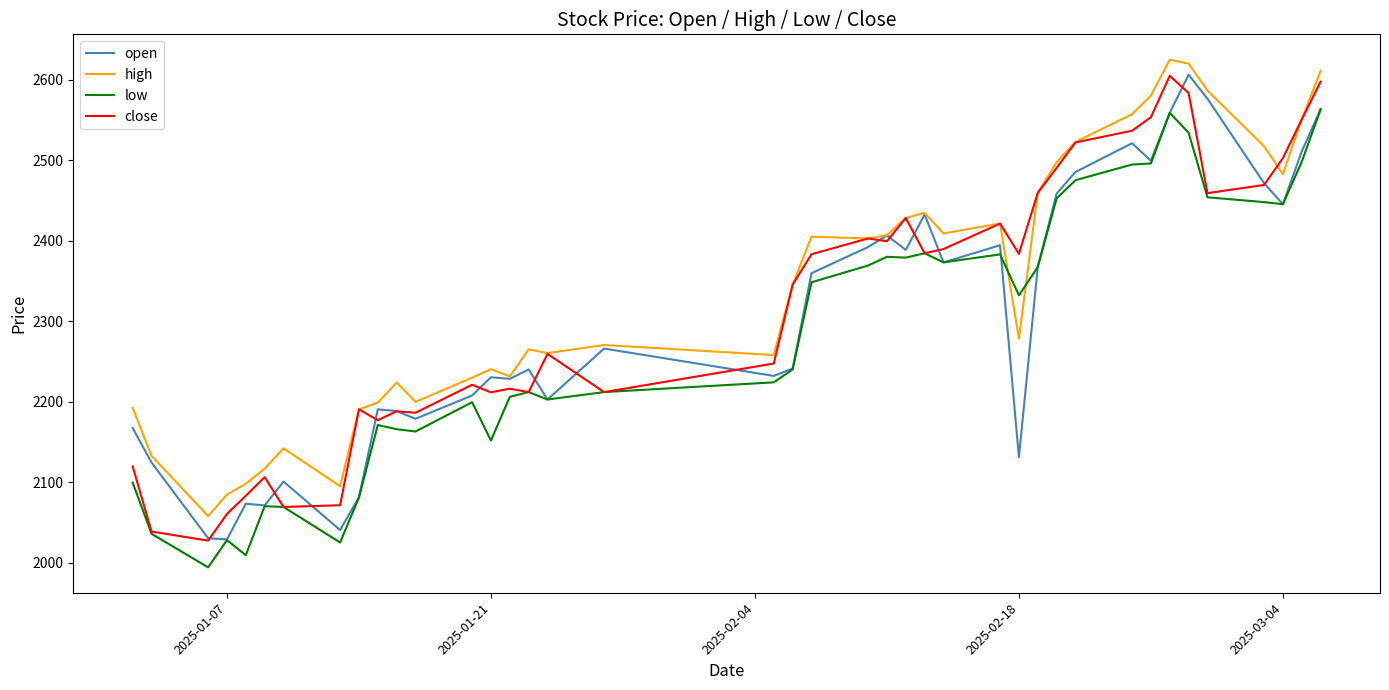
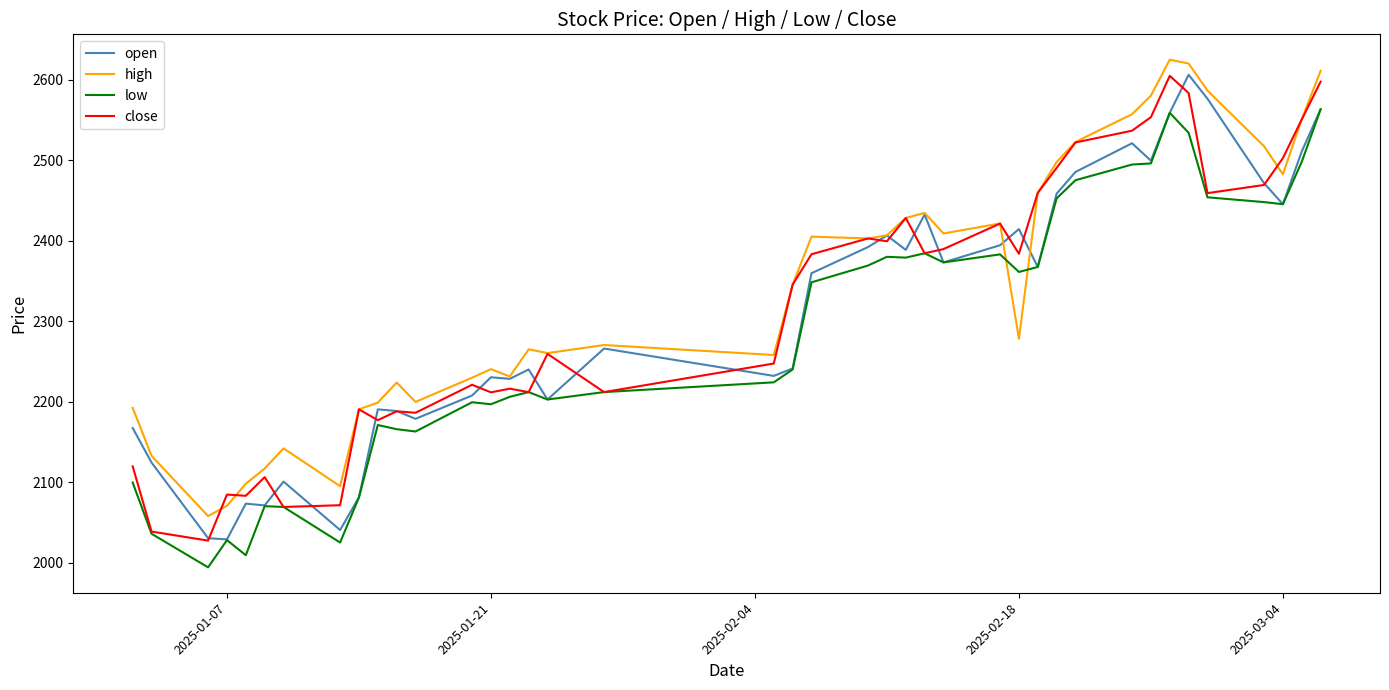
high, 2025-01-07: 2080 -> 2070
close, 2025-01-07: 2060 -> 2080
low, 2025-01-21: 2150 -> 2200
open, 2025-02-18: 2130 -> 2410
low, 2025-02-18: 2330 -> 2360
